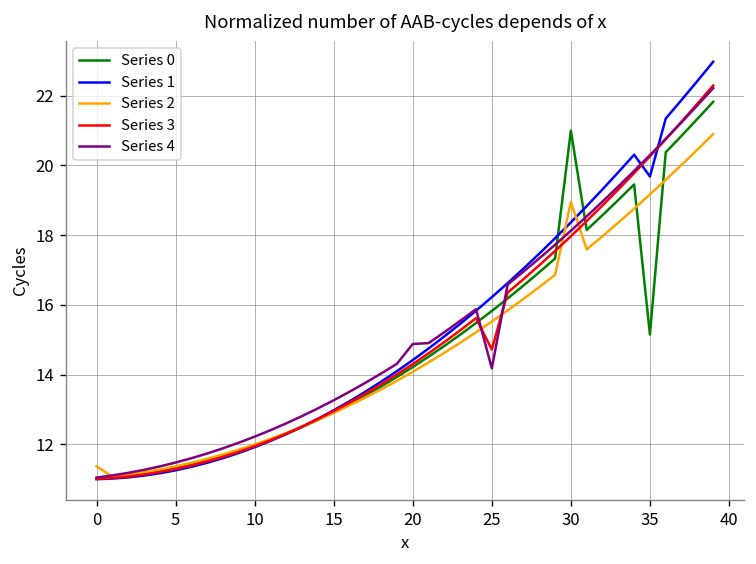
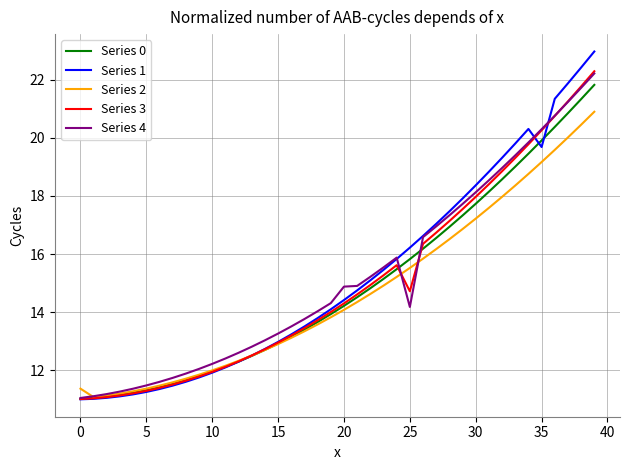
Series 0, 30: 21.0 -> 17.7
Series 2, 30: 18.9 -> 17.2
Series 0, 35: 15.1 -> 19.9
